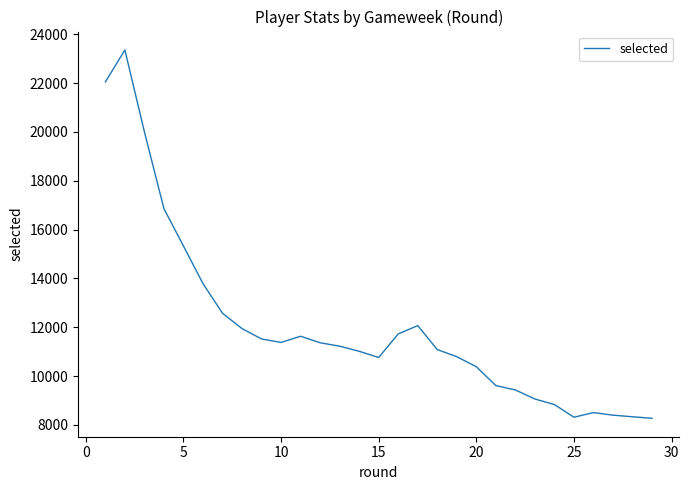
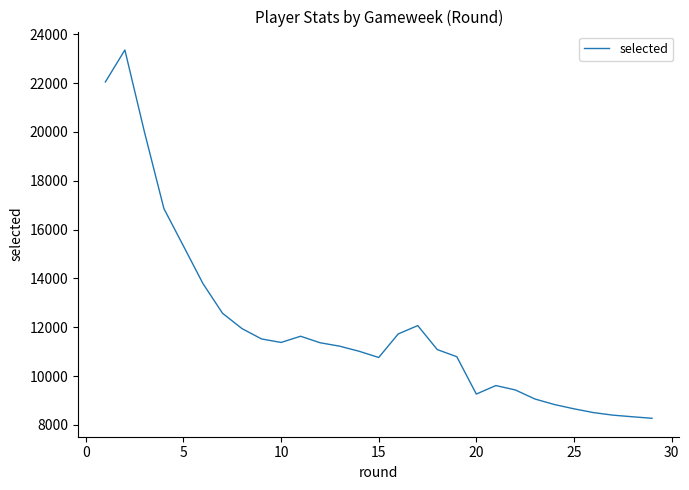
20: 10400 -> 9300
25: 8300 -> 8700
